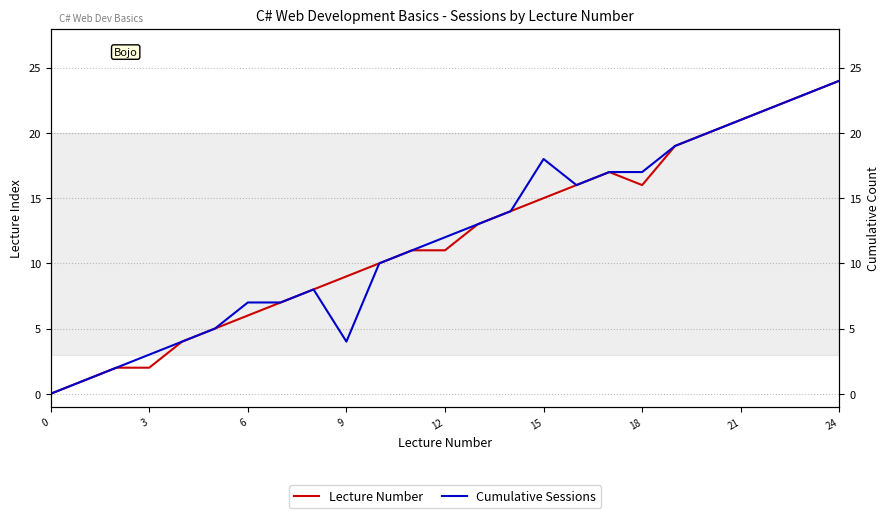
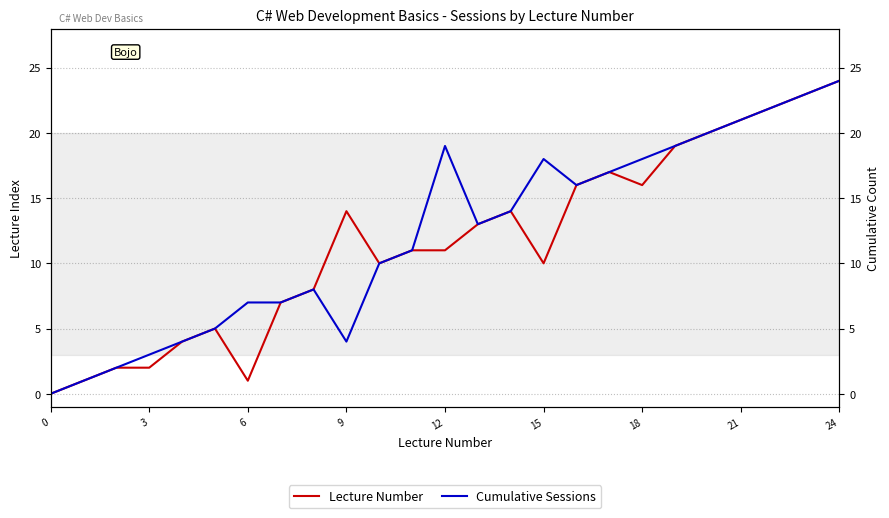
Lecture Number, 6: 6 -> 1
Lecture Number, 9: 9 -> 14
Lecture Number, 15: 15 -> 10
Cumulative Sessions, 12: 12 -> 19
Cumulative Sessions, 18: 17 -> 18
